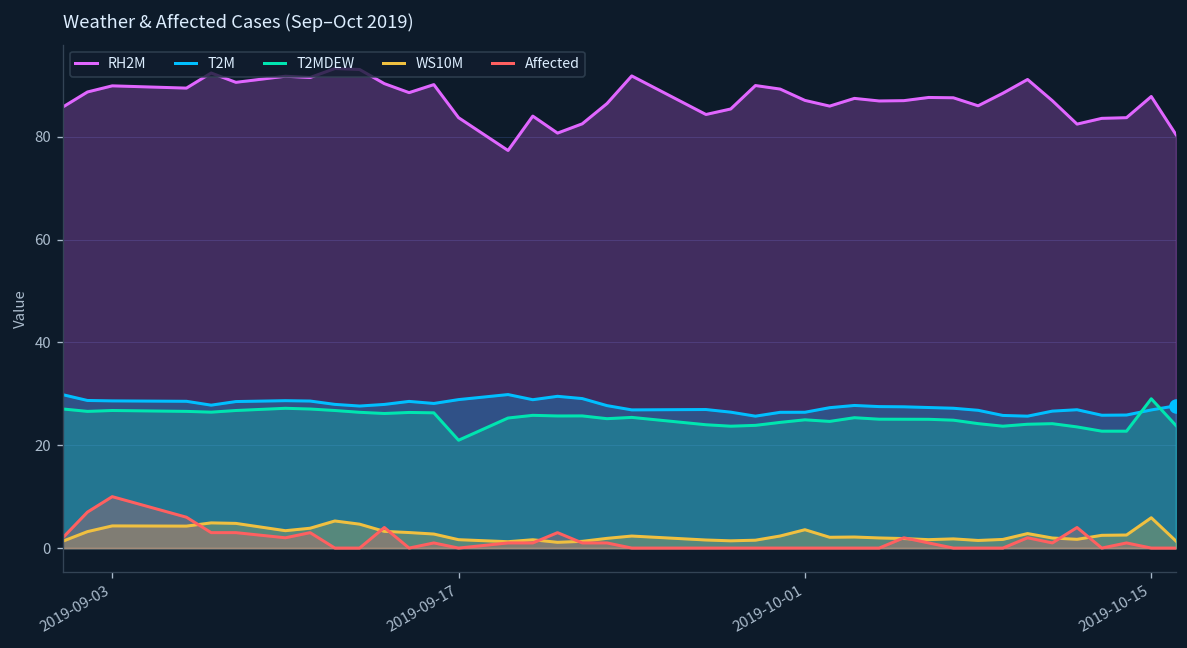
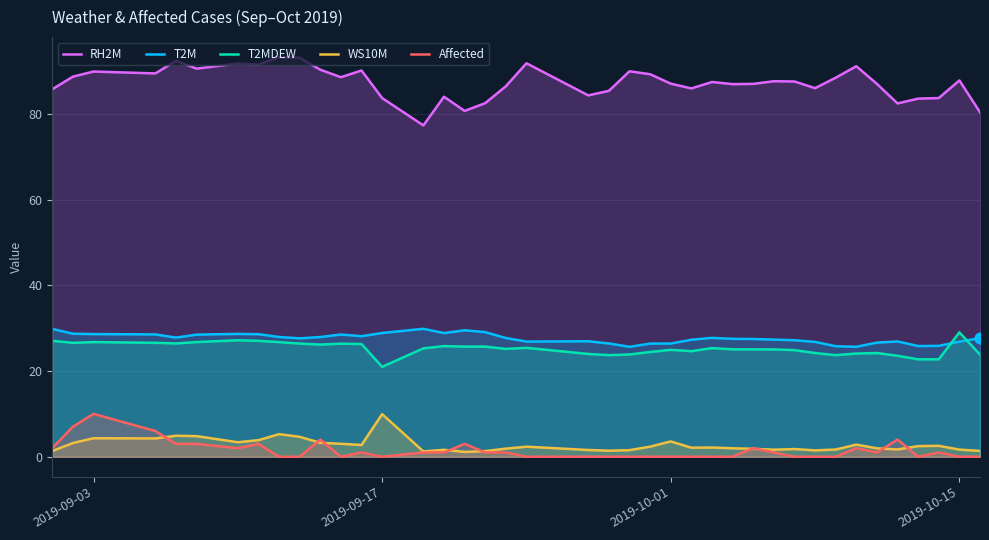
WS10M, 2019-09-17: 2 -> 10
WS10M, 2019-10-15: 6 -> 2
